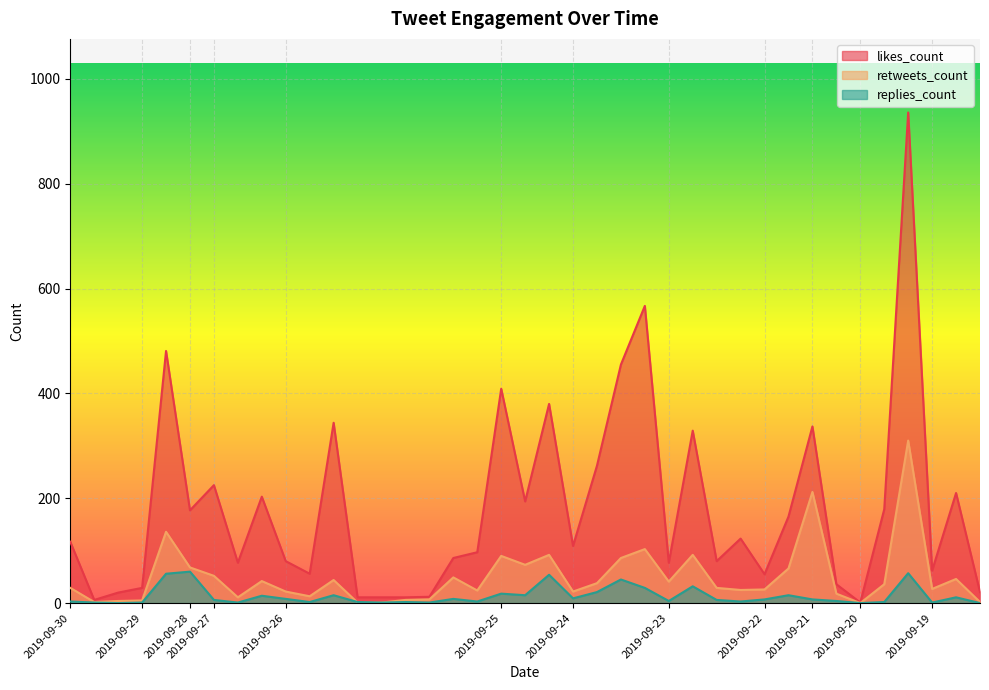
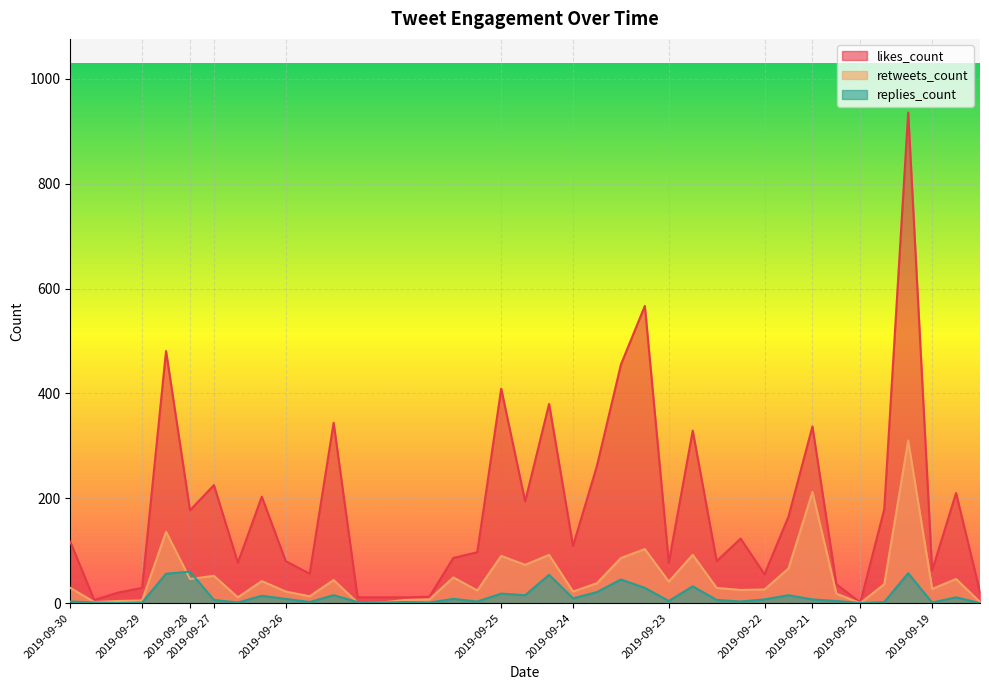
retweets_count, 2019-09-28: 70 -> 50
